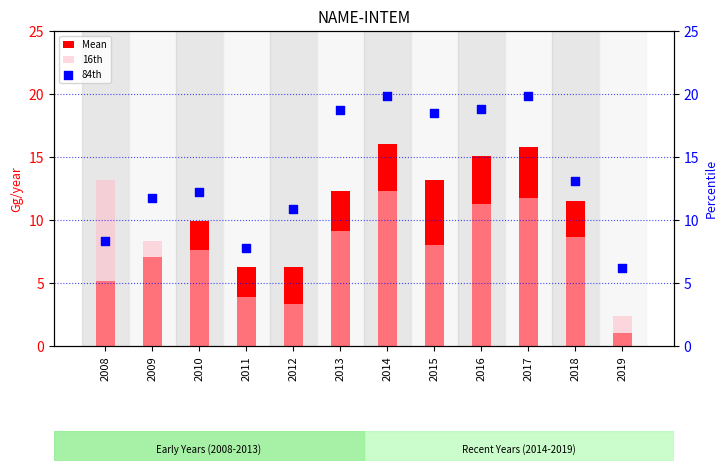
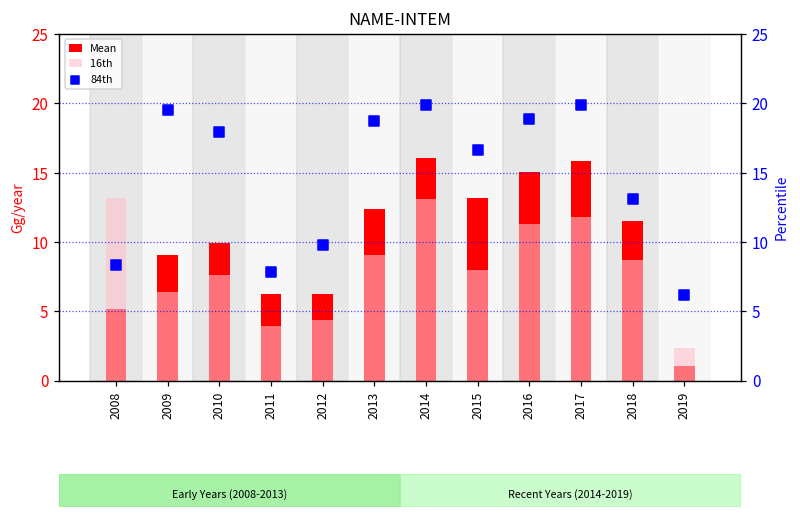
Mean, 2009: 7.1 -> 9.1
16th, 2009: 8.3 -> 6.4
16th, 2012: 3.3 -> 4.3
16th, 2014: 12.3 -> 13.1
84th, 2009: 11.8 -> 19.5
84th, 2010: 12.2 -> 17.9
84th, 2012: 10.9 -> 9.8
84th, 2015: 18.5 -> 16.7
